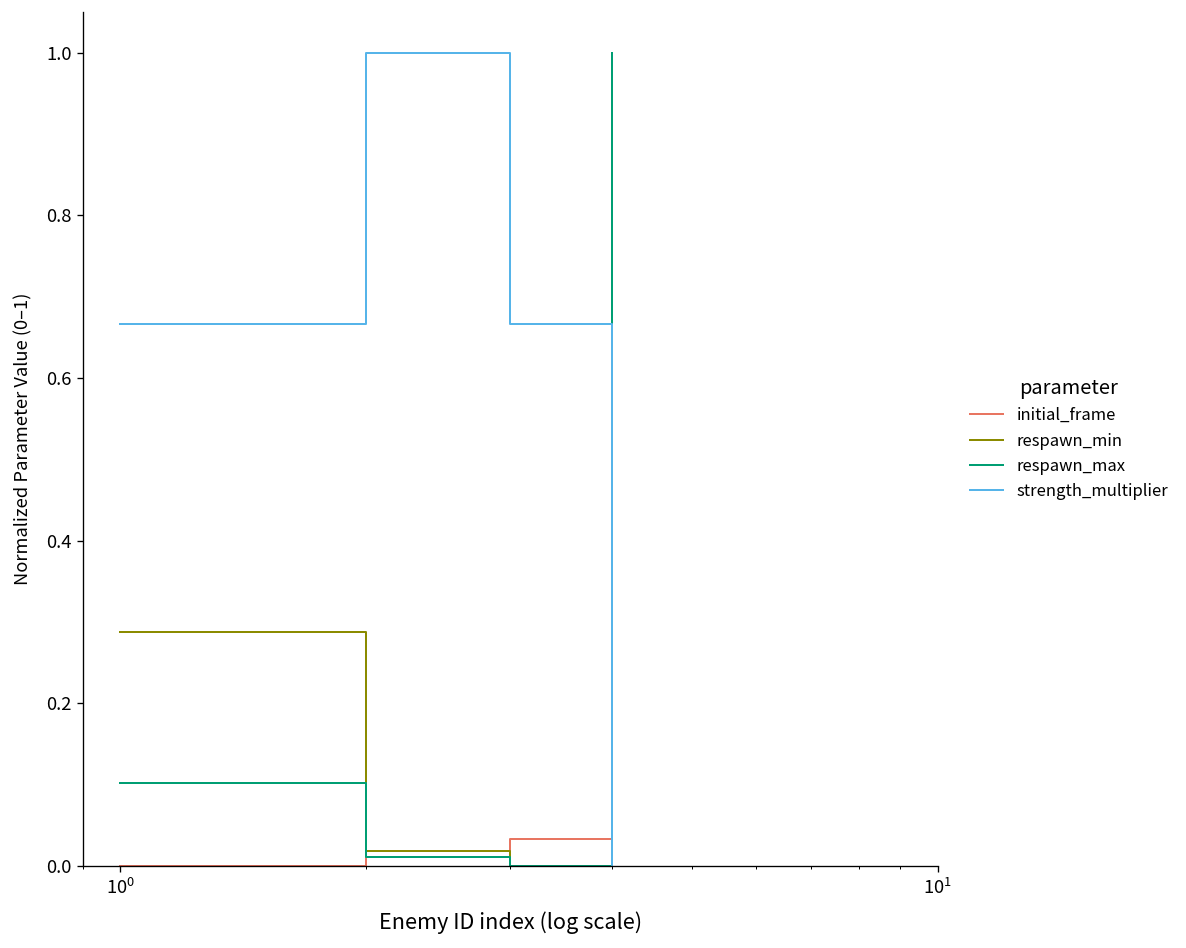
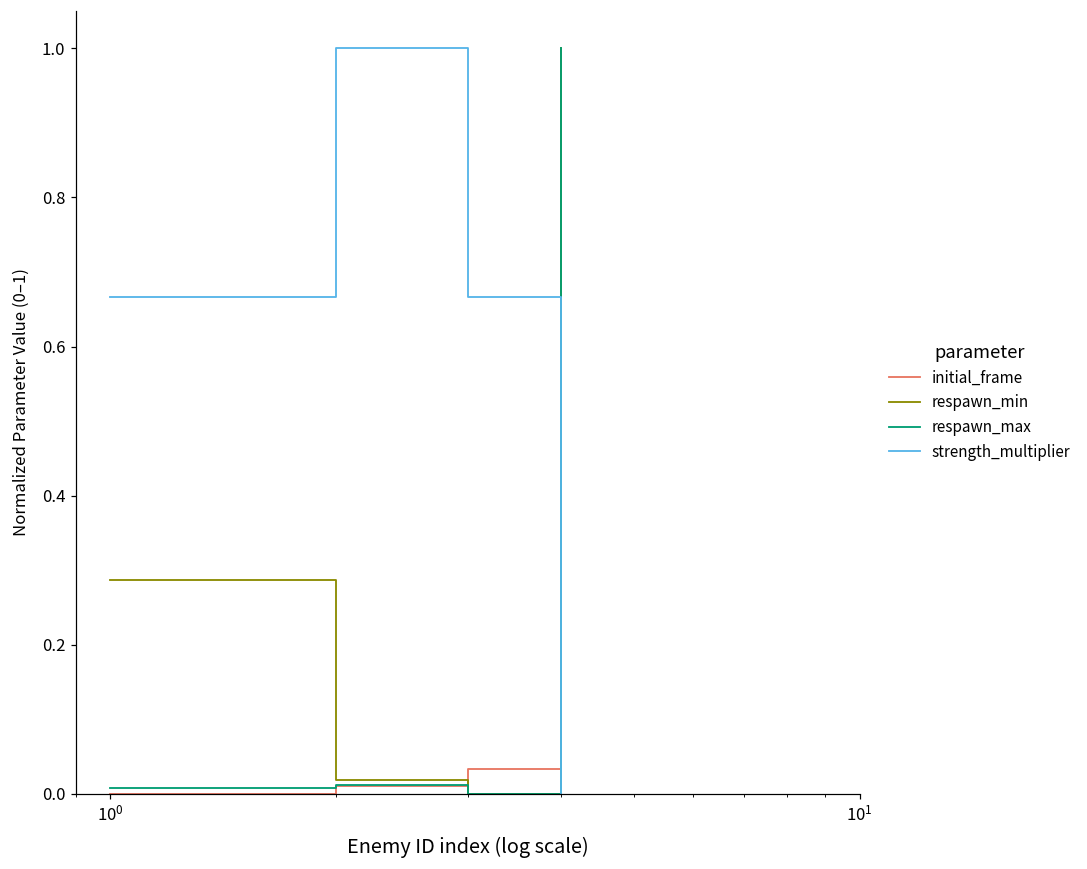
respawn_max, 10^0: 0.10 -> 0.01
